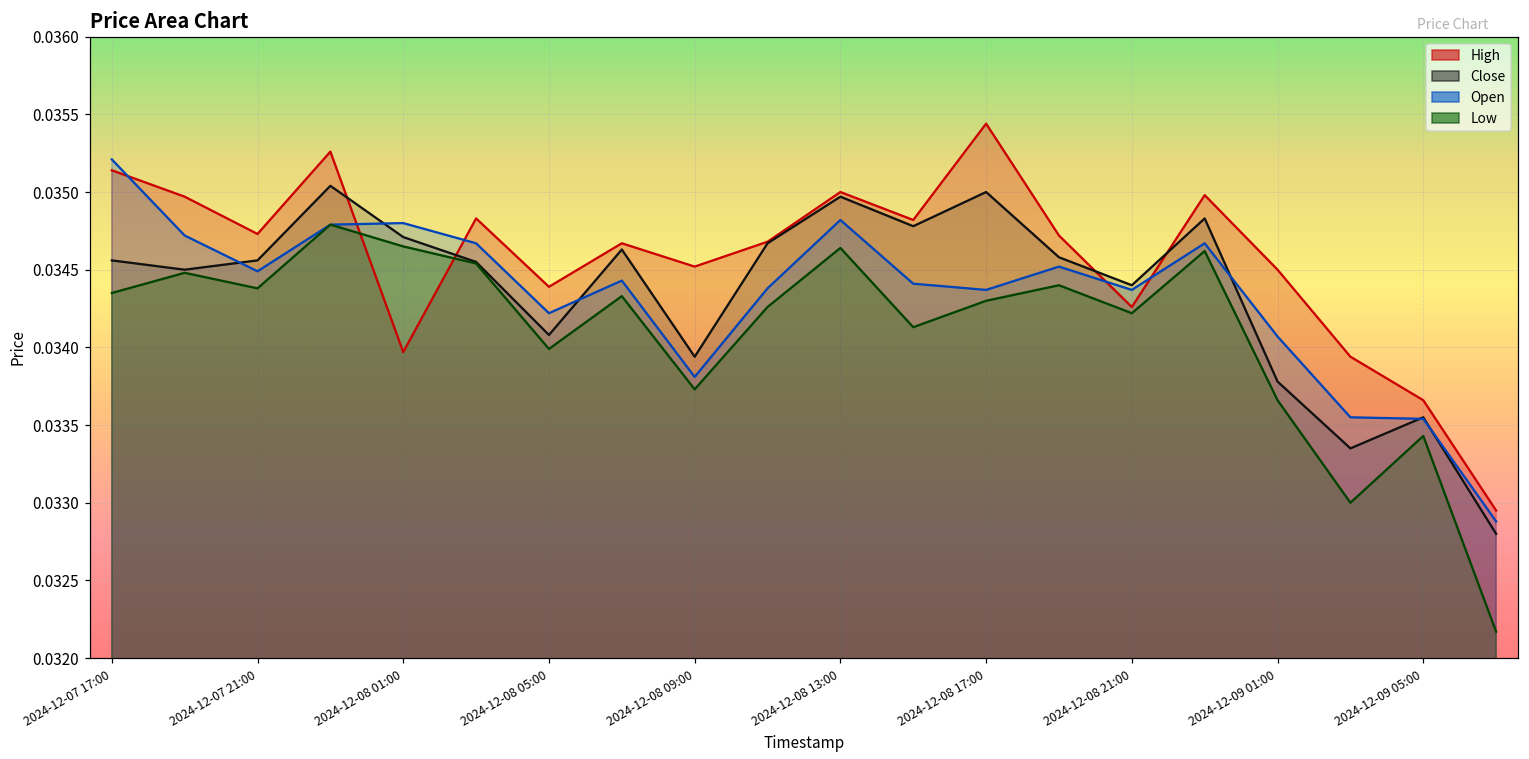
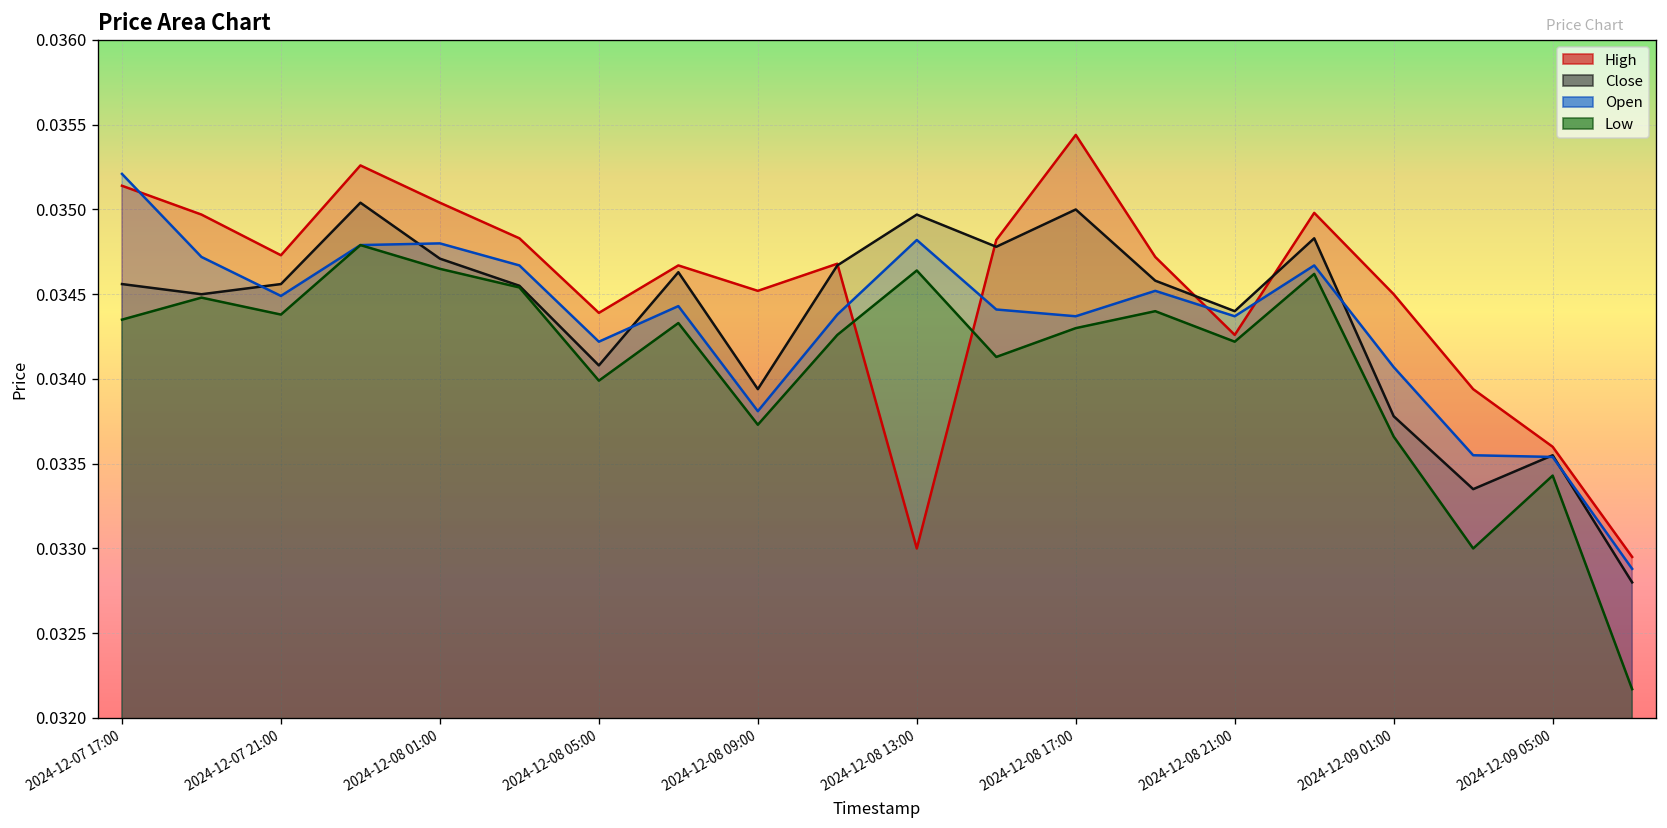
High, 2024-12-08 01:00: 0.03397 -> 0.03504
High, 2024-12-08 13:00: 0.035 -> 0.033
High, 2024-12-09 05:00: 0.03366 -> 0.03360
